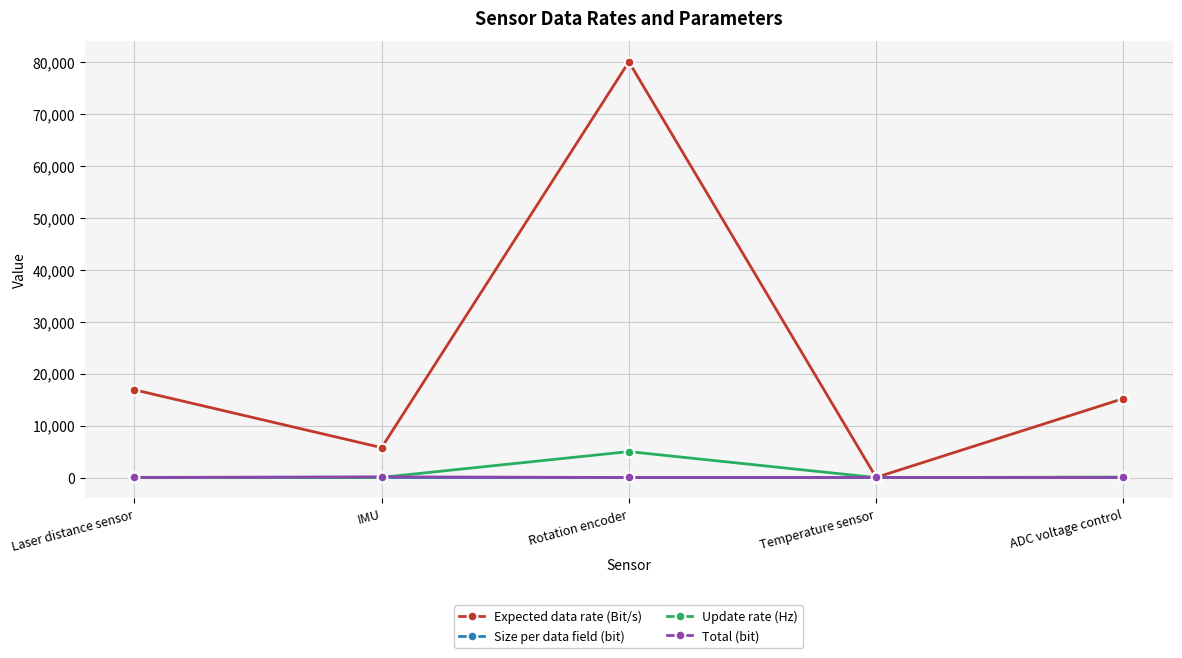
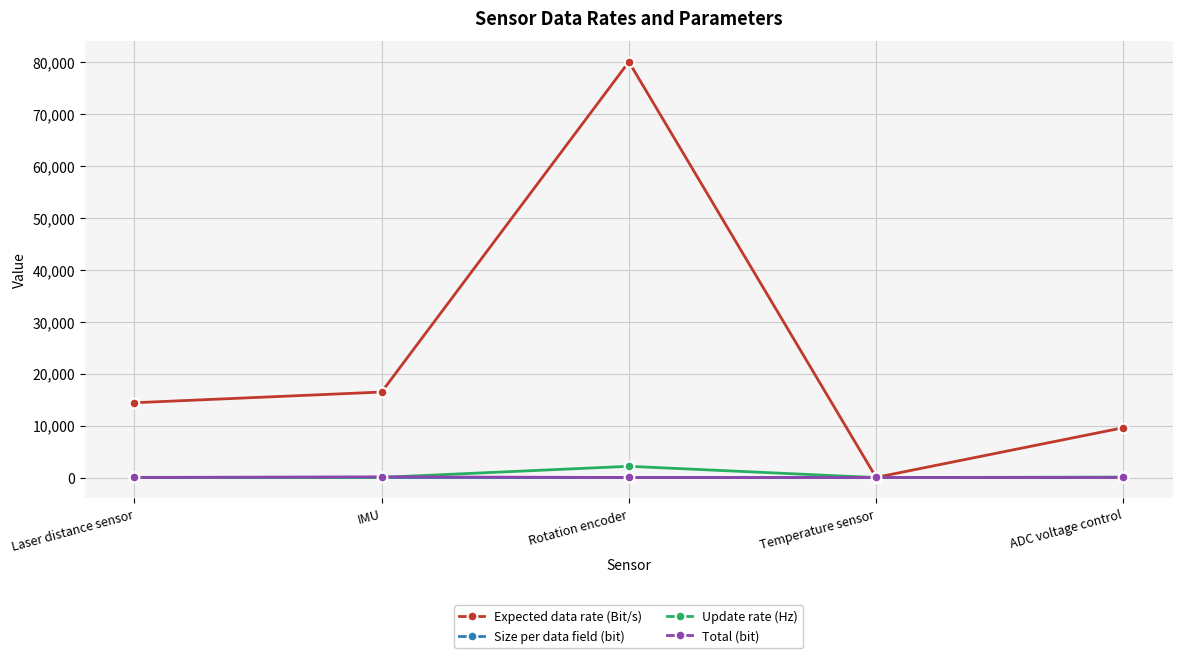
Expected data rate (Bit/s), Laser distance sensor: 17,000 -> 14,000
Expected data rate (Bit/s), IMU: 6,000 -> 16,000
Update rate (Hz), Rotation encoder: 5,000 -> 2,000
Expected data rate (Bit/s), ADC voltage control: 15,000 -> 10,000
